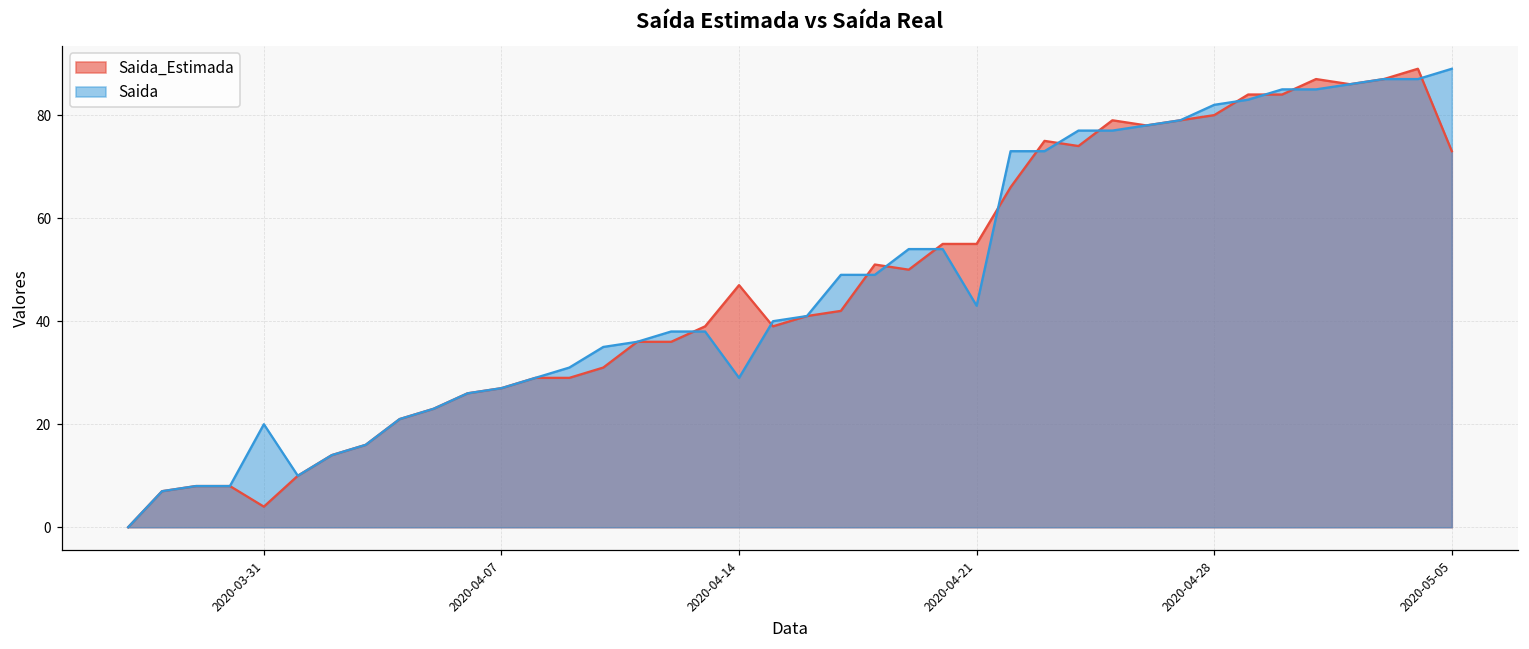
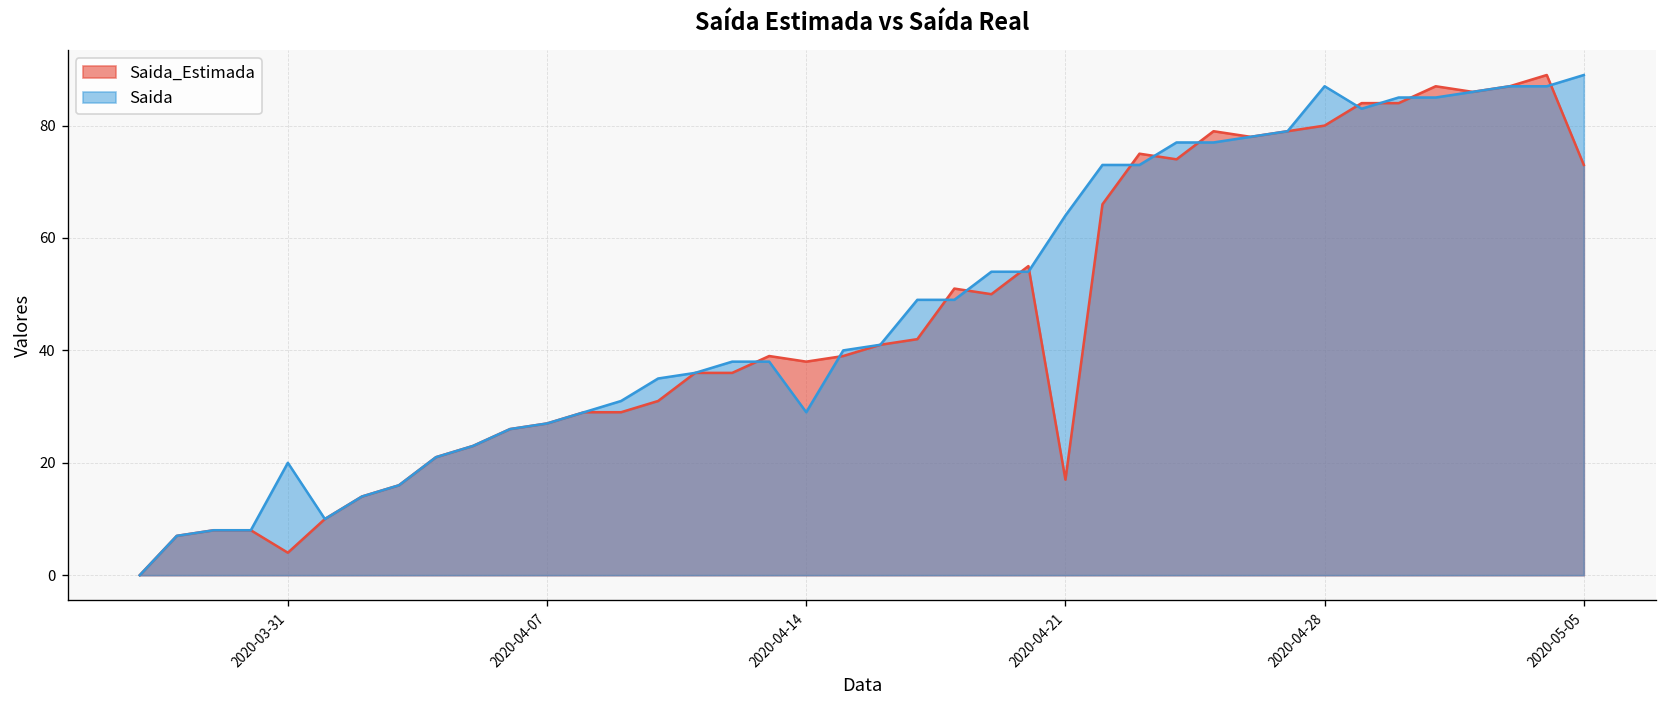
Saida_Estimada, 2020-04-14: 47 -> 38
Saida_Estimada, 2020-04-21: 55 -> 17
Saida, 2020-04-21: 43 -> 64
Saida, 2020-04-28: 82 -> 87
